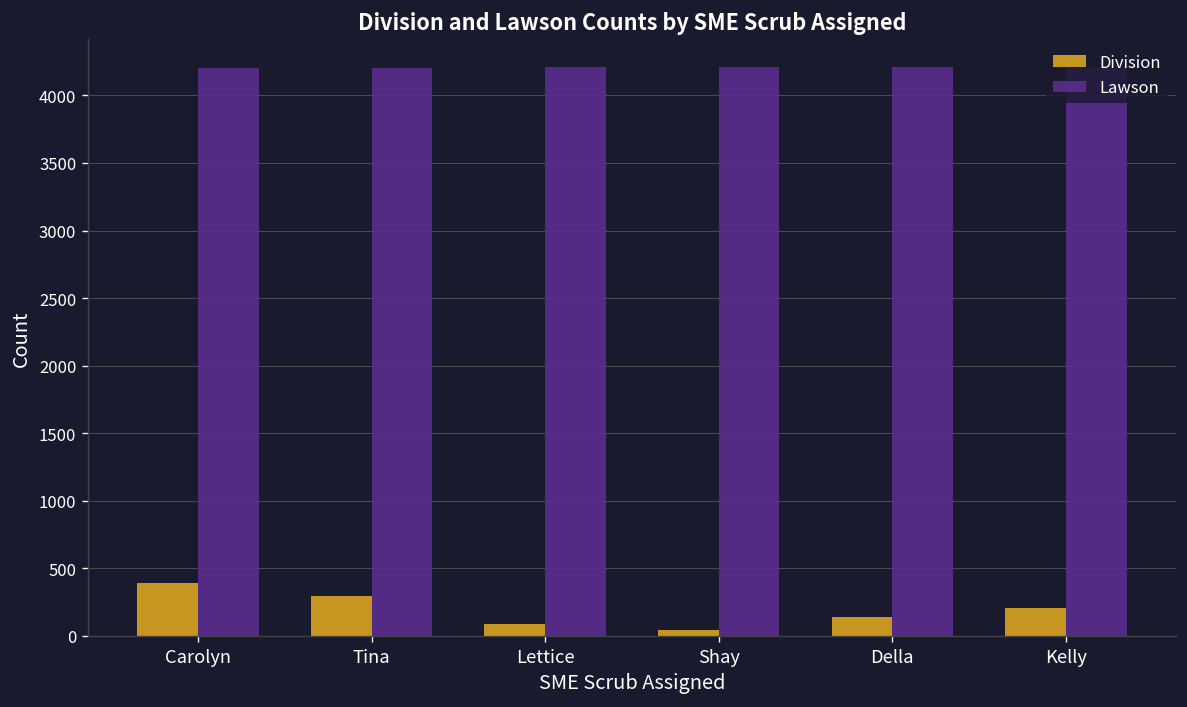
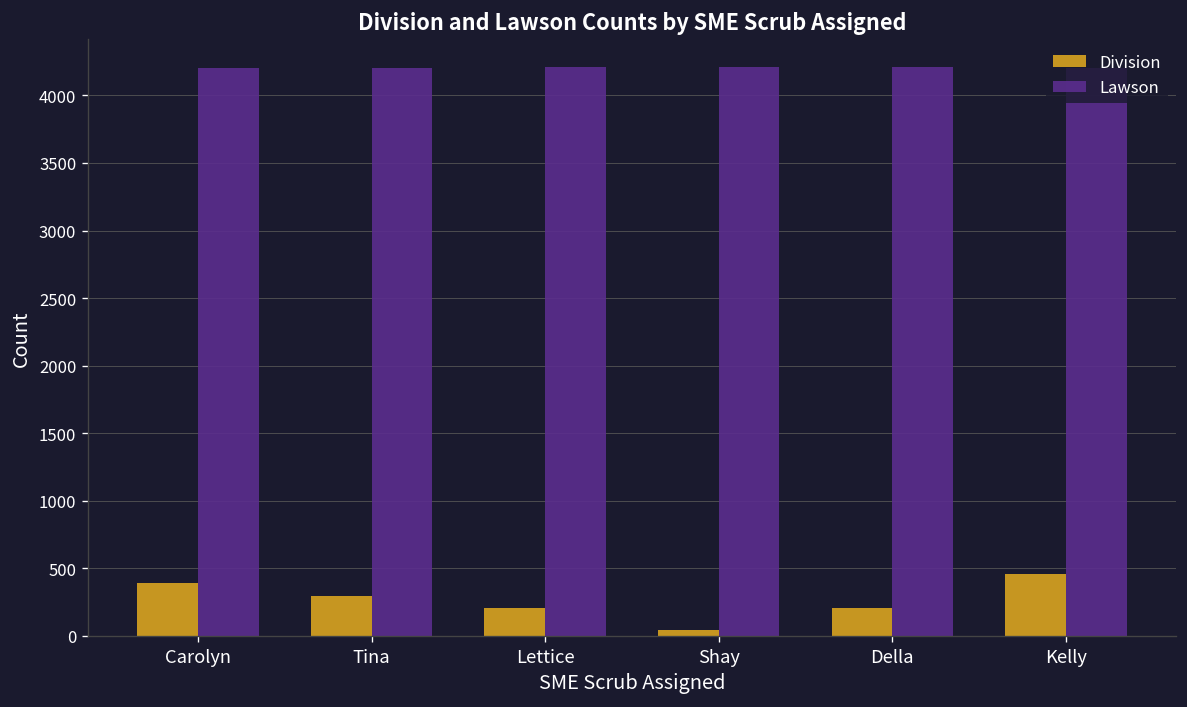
Division, Lettice: 90 -> 210
Division, Della: 140 -> 210
Division, Kelly: 210 -> 460
